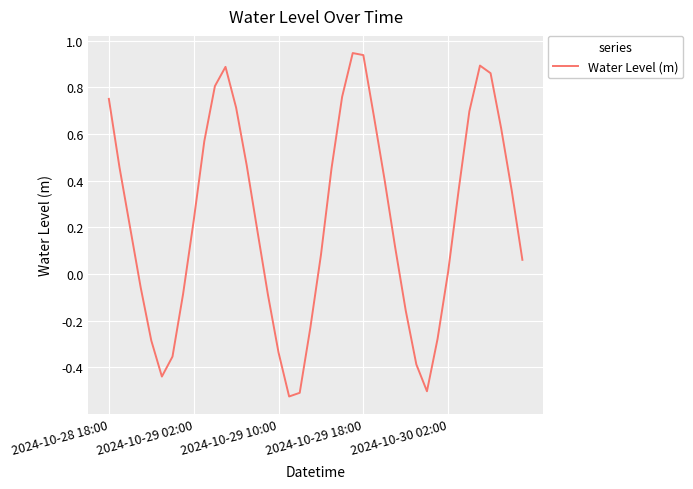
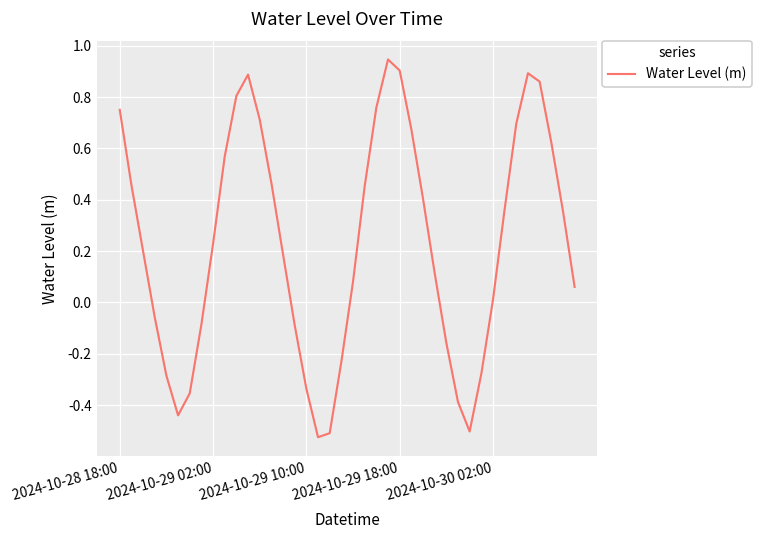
2024-10-29 18:00: 0.94 -> 0.90
